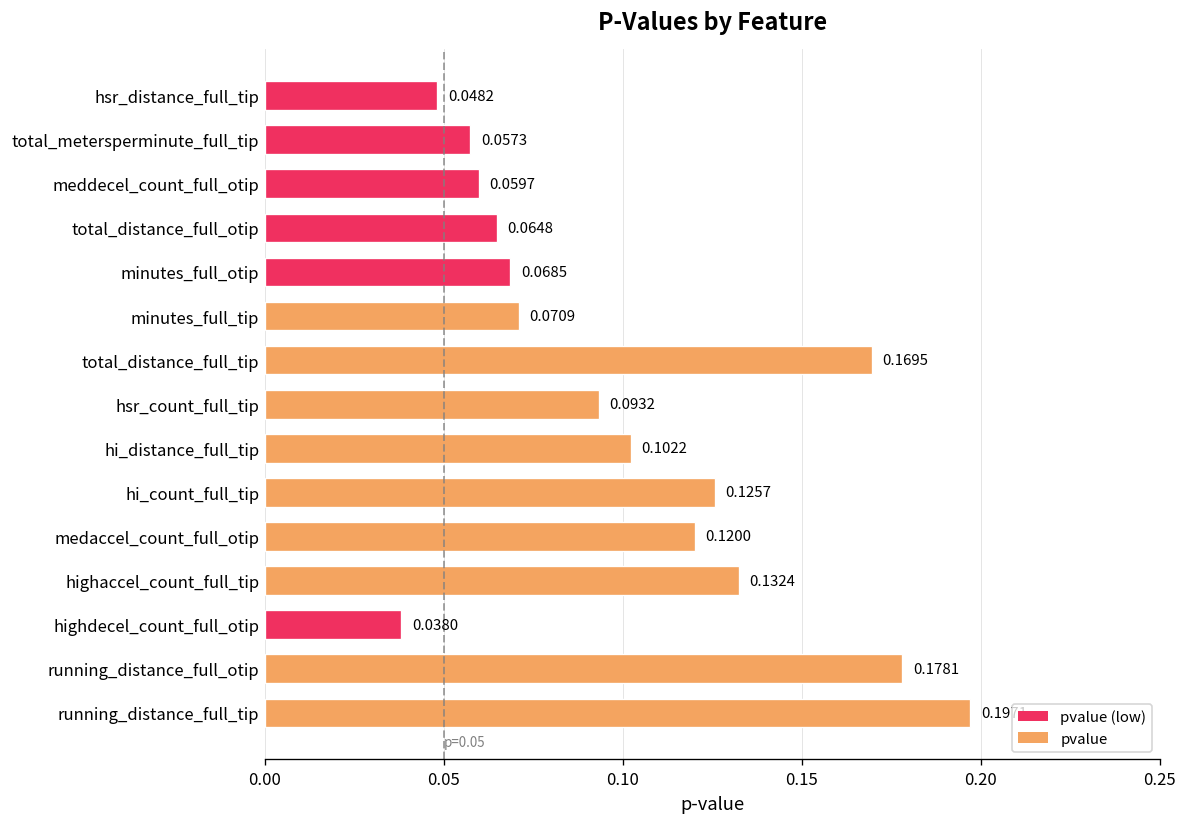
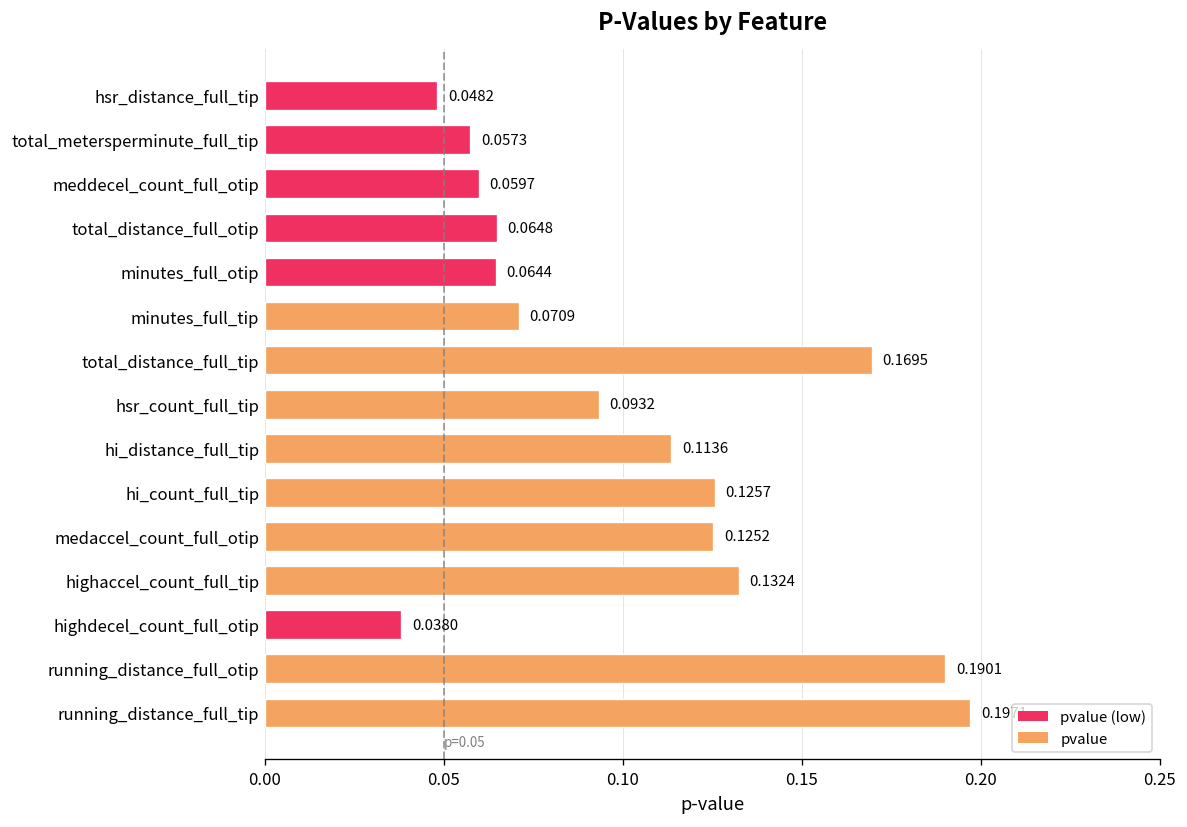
minutes_full_otip: 0.0685 -> 0.0644
hi_distance_full_tip: 0.1022 -> 0.1136
medaccel_count_full_otip: 0.1200 -> 0.1252
running_distance_full_otip: 0.1781 -> 0.1901
